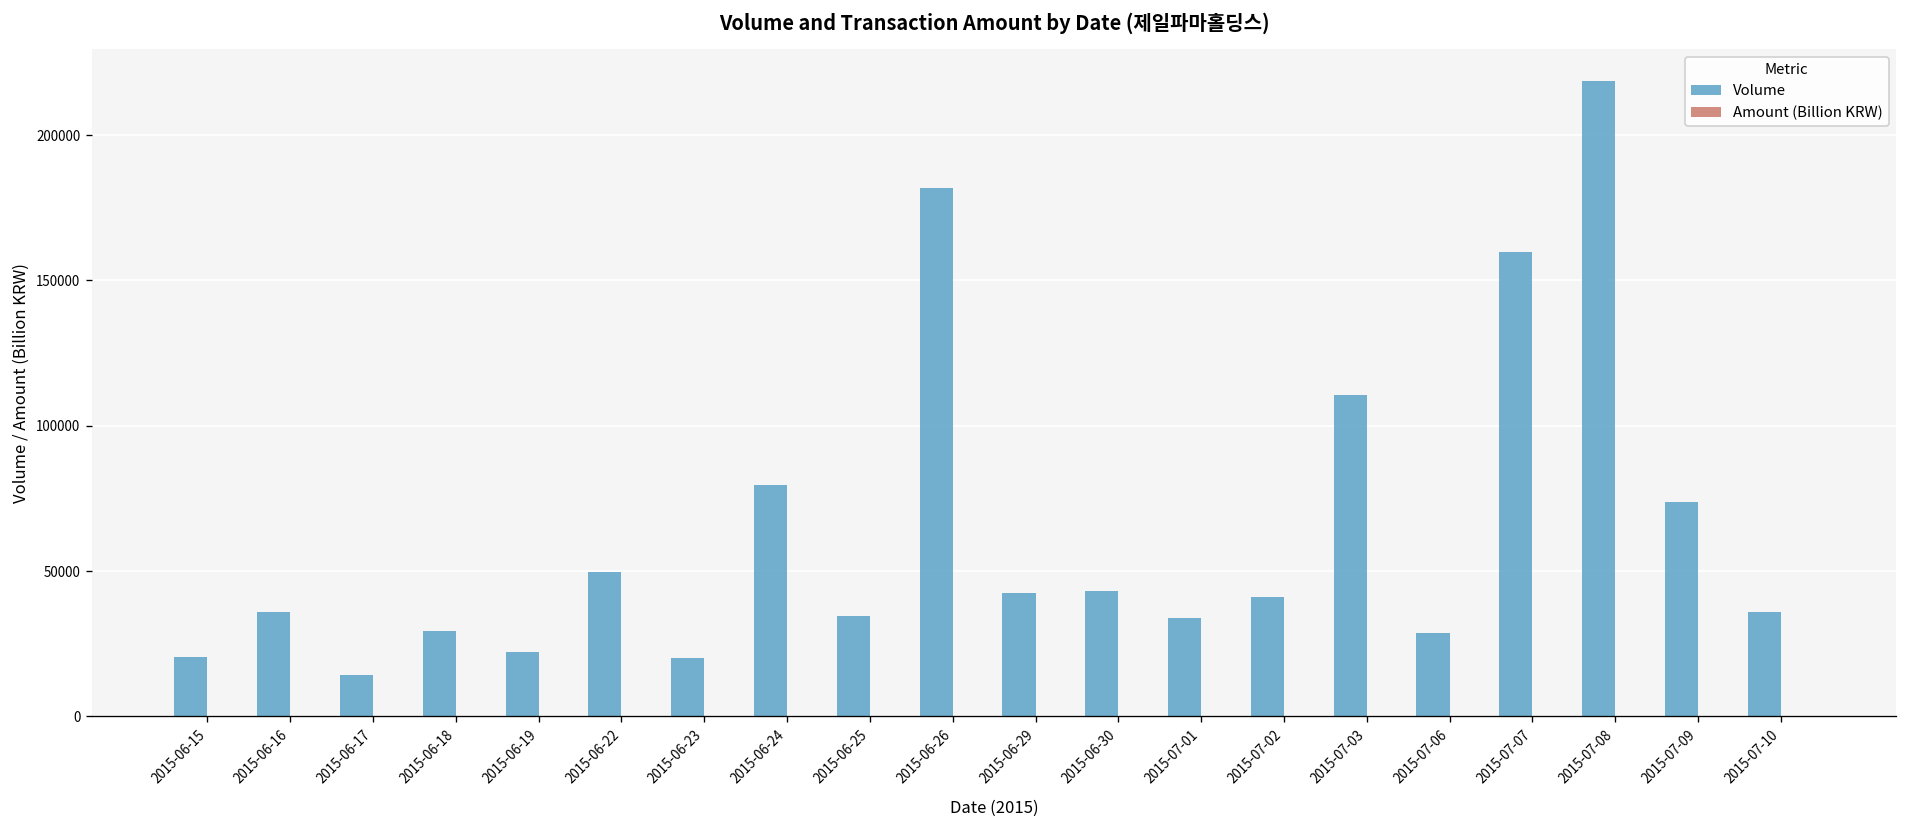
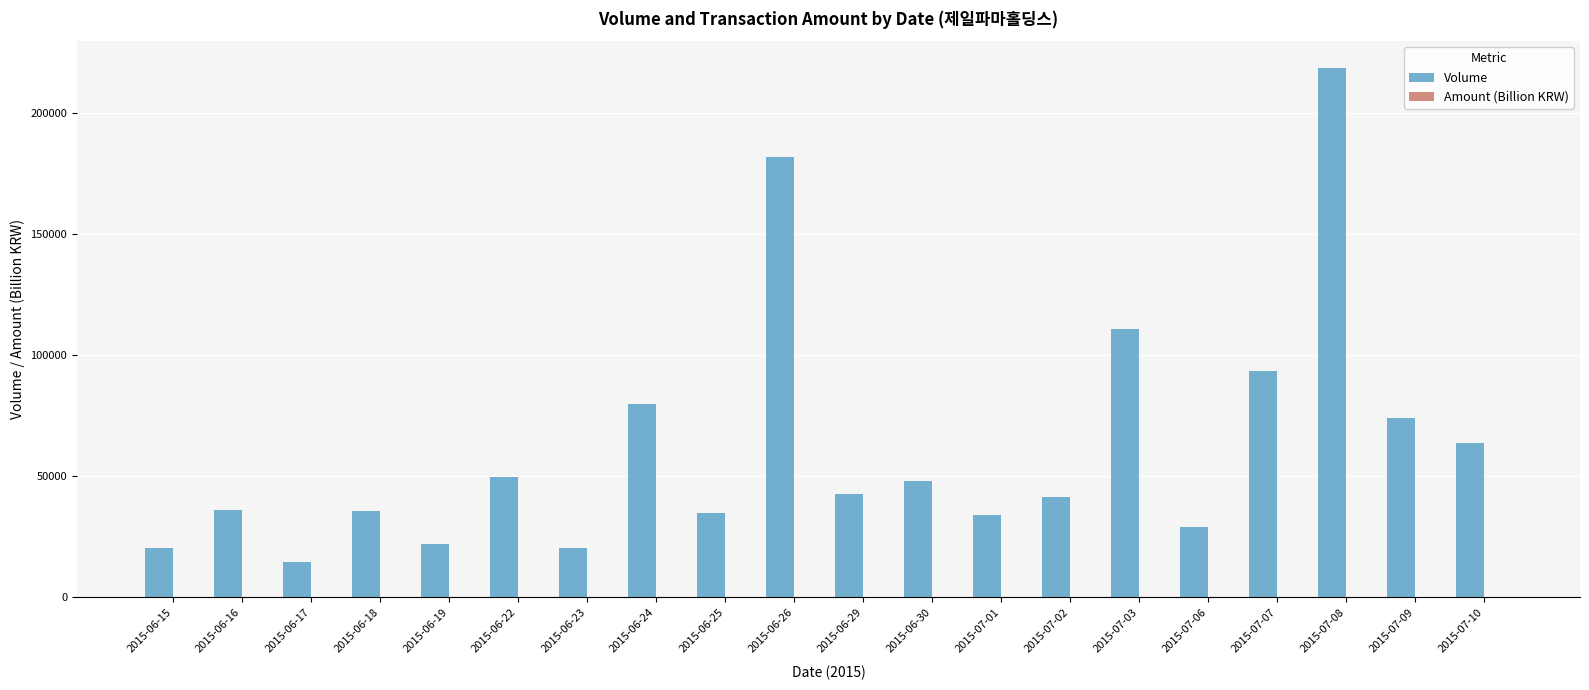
Volume, 2015-06-18: 30000 -> 36000
Volume, 2015-06-30: 43000 -> 48000
Volume, 2015-07-07: 160000 -> 93000
Volume, 2015-07-10: 36000 -> 63000
